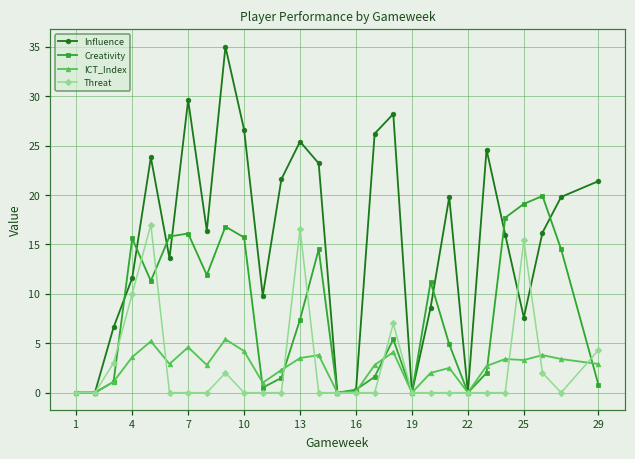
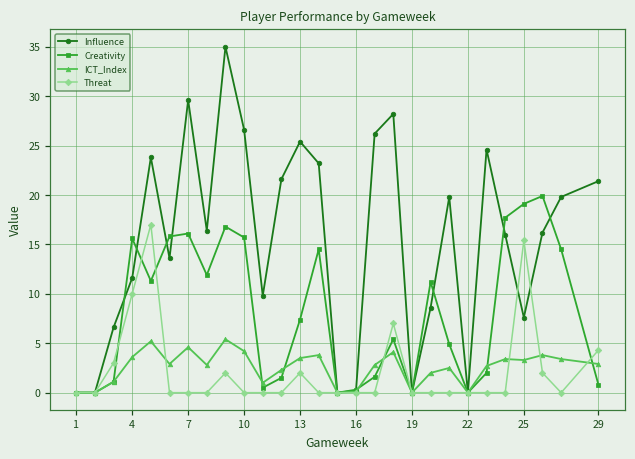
Threat, 13: 17 -> 2
